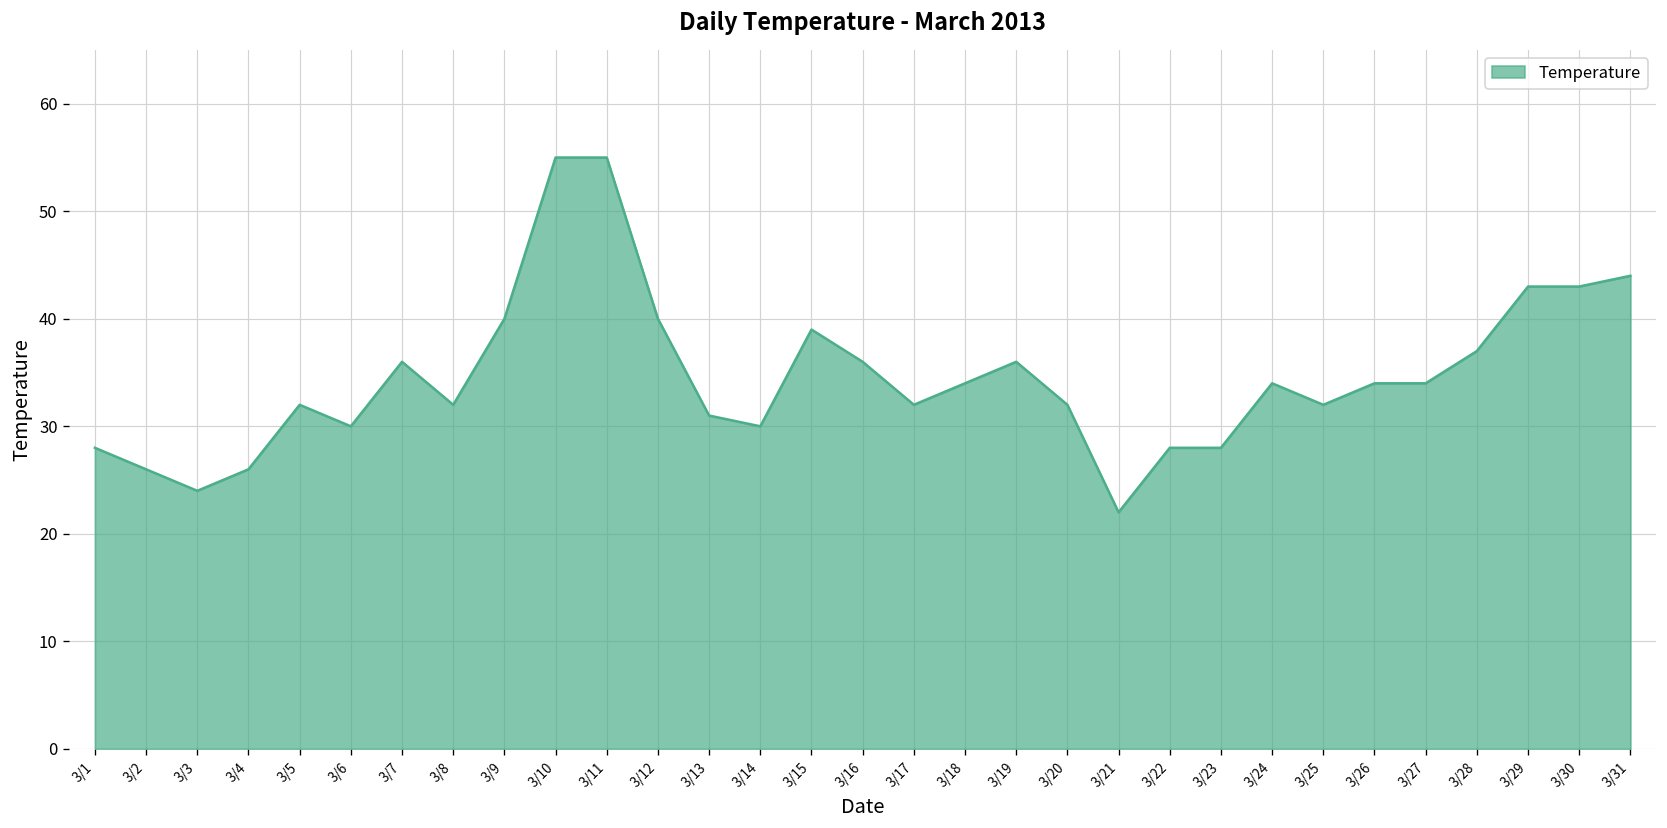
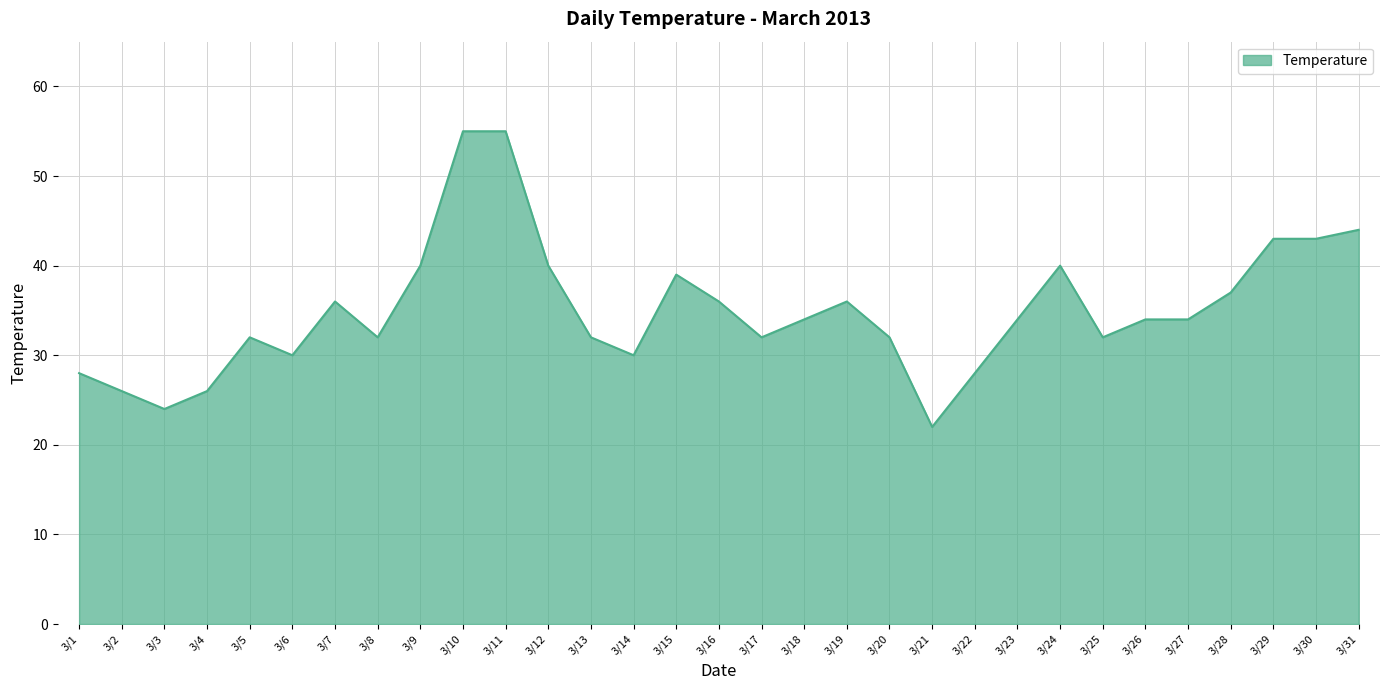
3/13: 31 -> 32
3/23: 28 -> 34
3/24: 34 -> 40
